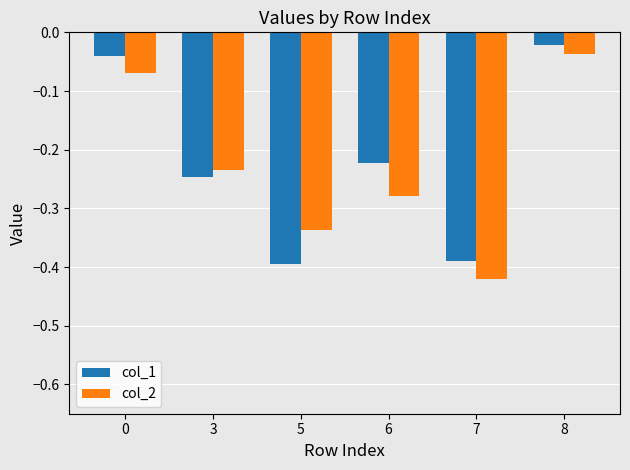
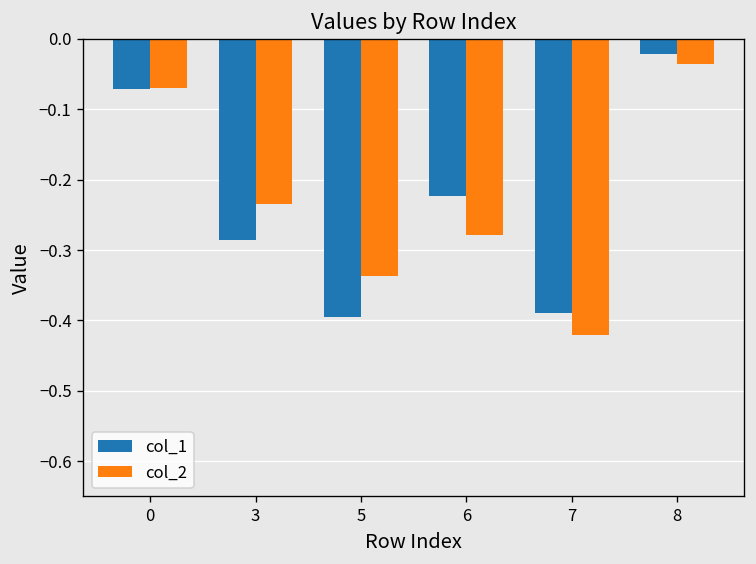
col_1, 0: -0.04 -> -0.07
col_1, 3: -0.25 -> -0.29
